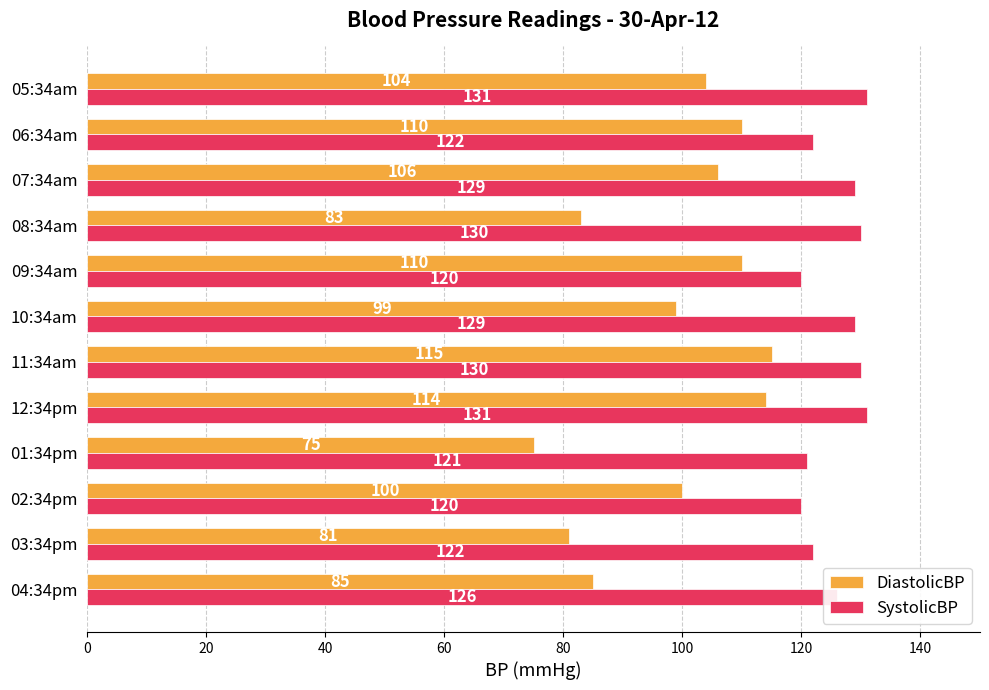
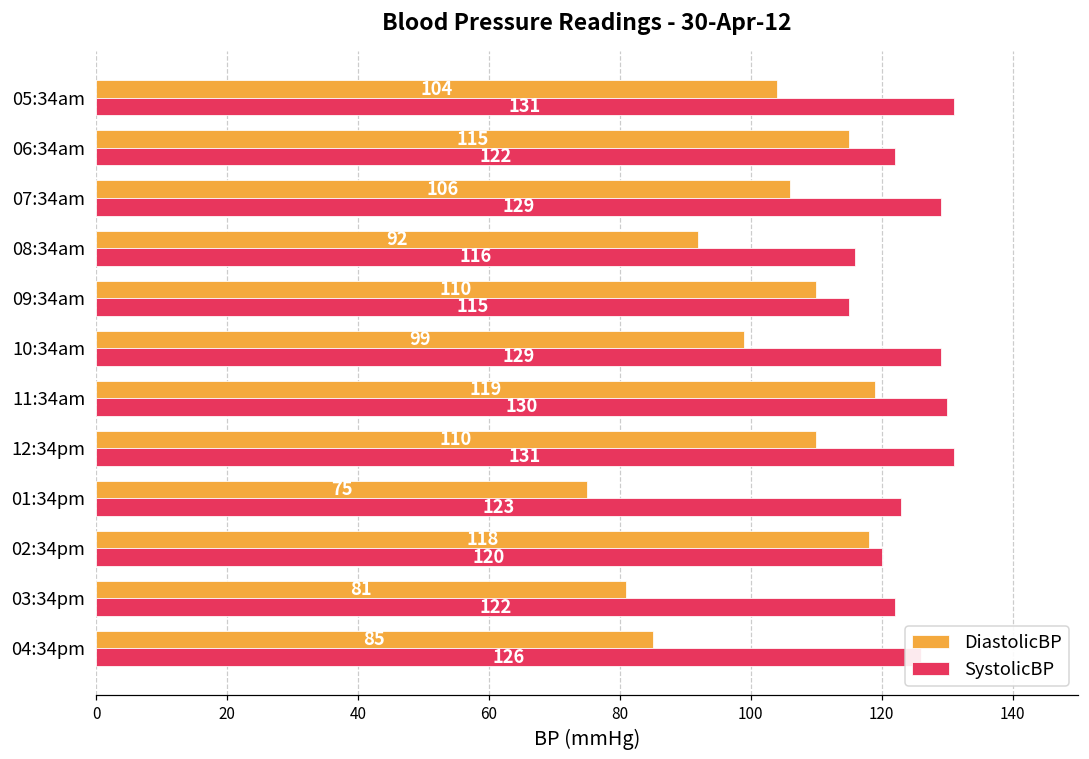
DiastolicBP, 06:34am: 110 -> 115
DiastolicBP, 08:34am: 83 -> 92
SystolicBP, 08:34am: 130 -> 116
SystolicBP, 09:34am: 120 -> 115
DiastolicBP, 11:34am: 115 -> 119
DiastolicBP, 12:34pm: 114 -> 110
SystolicBP, 01:34pm: 121 -> 123
DiastolicBP, 02:34pm: 100 -> 118
